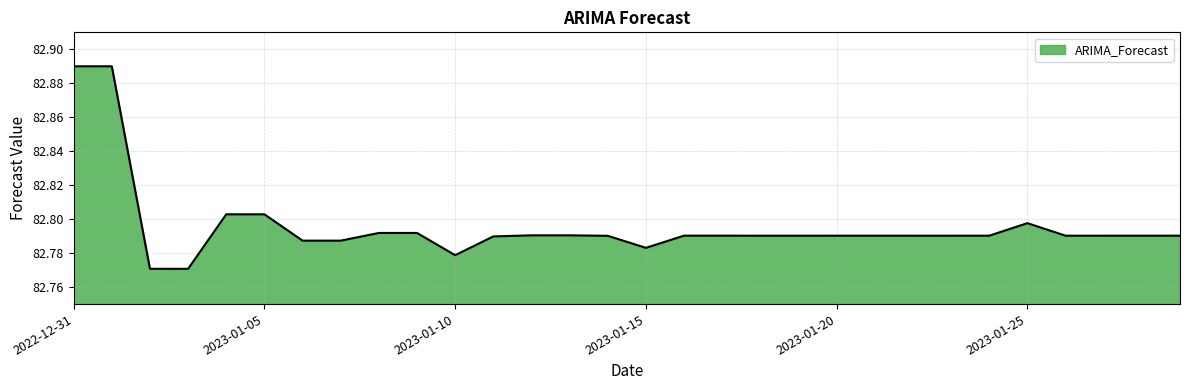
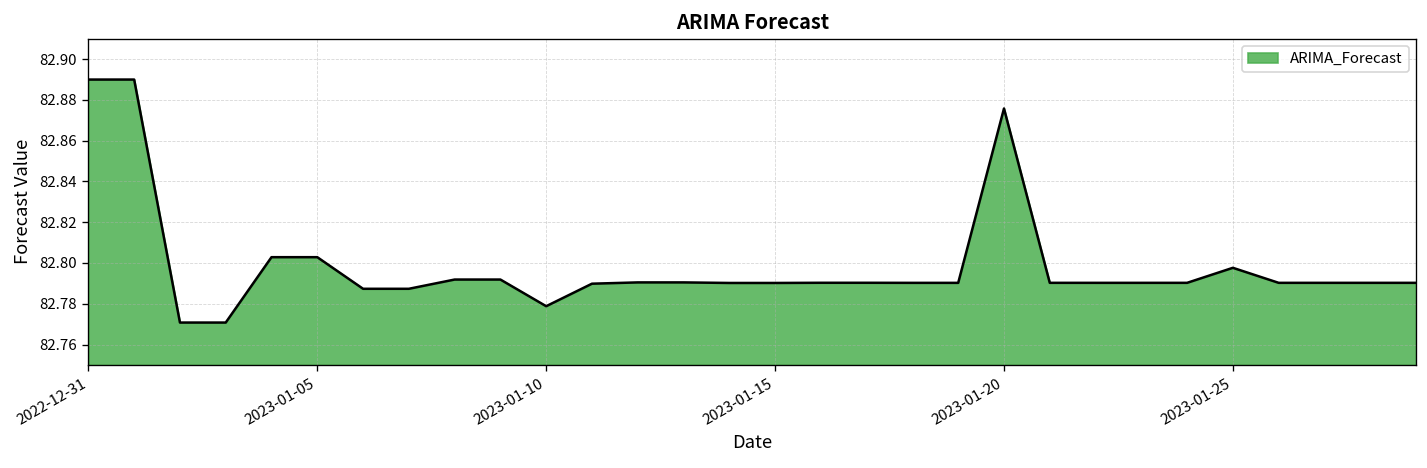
2023-01-15: 82.783 -> 82.790
2023-01-20: 82.790 -> 82.876
